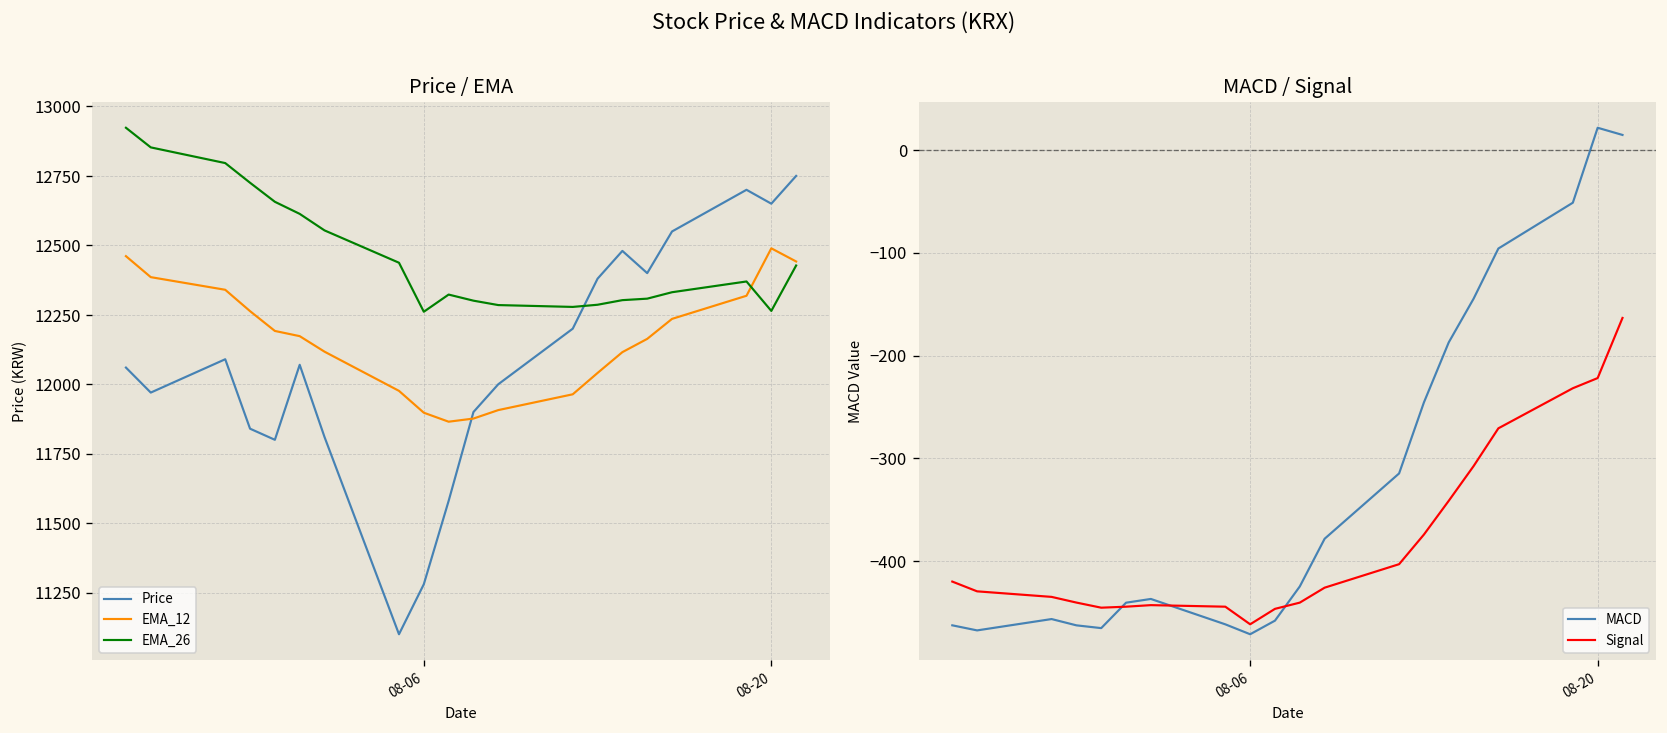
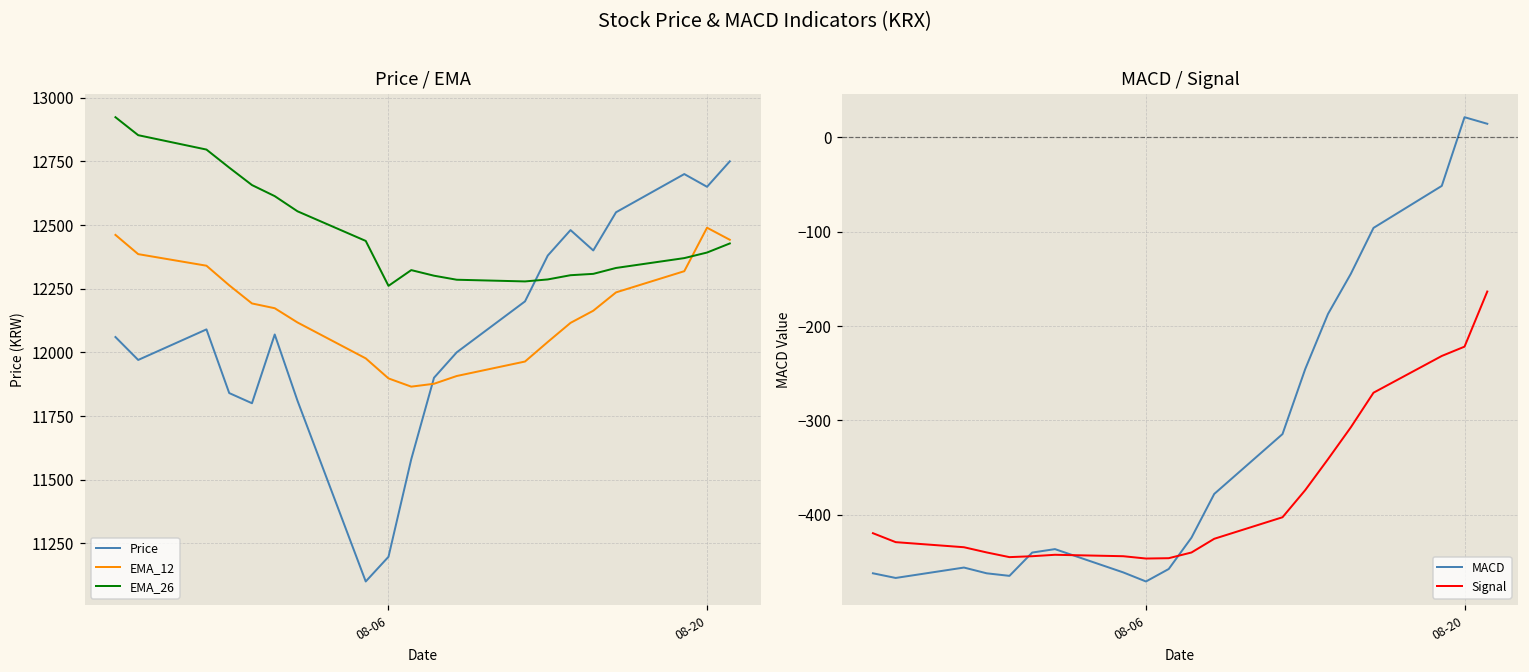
Price / EMA, Price, 08-06: 11280 -> 11200
Price / EMA, EMA_26, 08-20: 12260 -> 12390
MACD / Signal, Signal, 08-06: -460 -> -450
